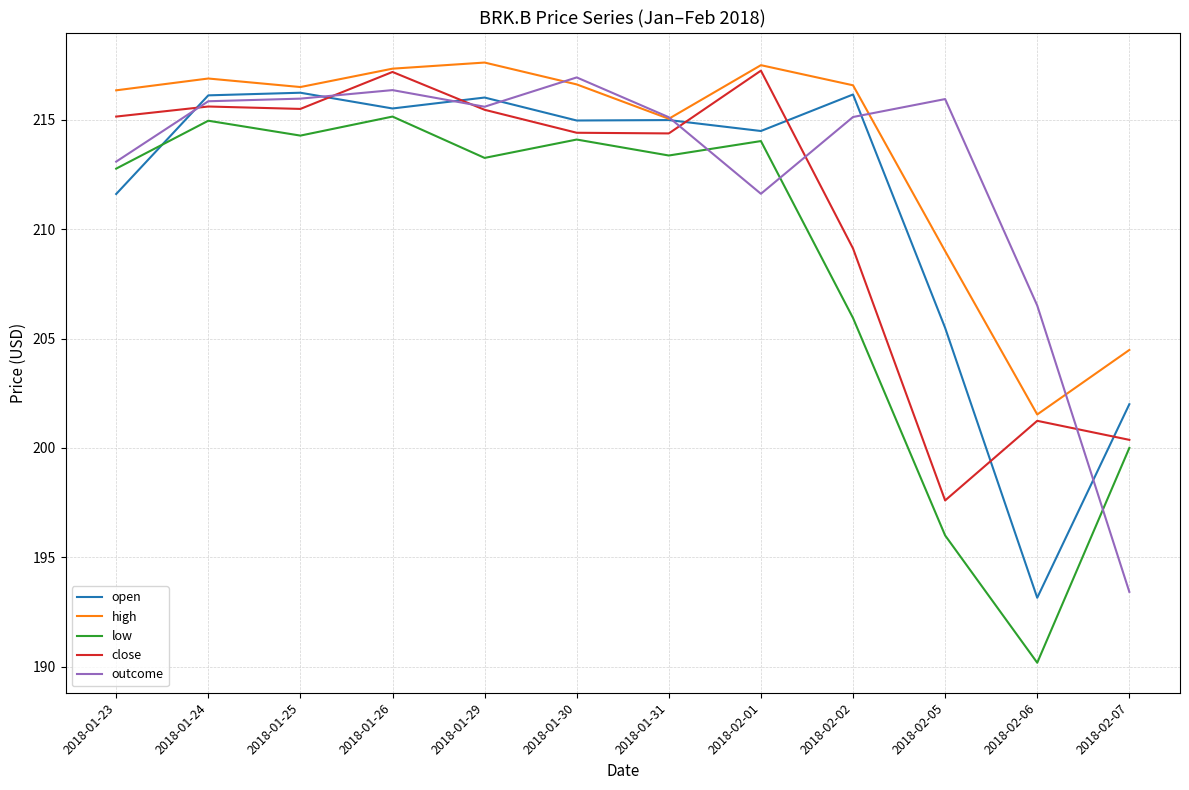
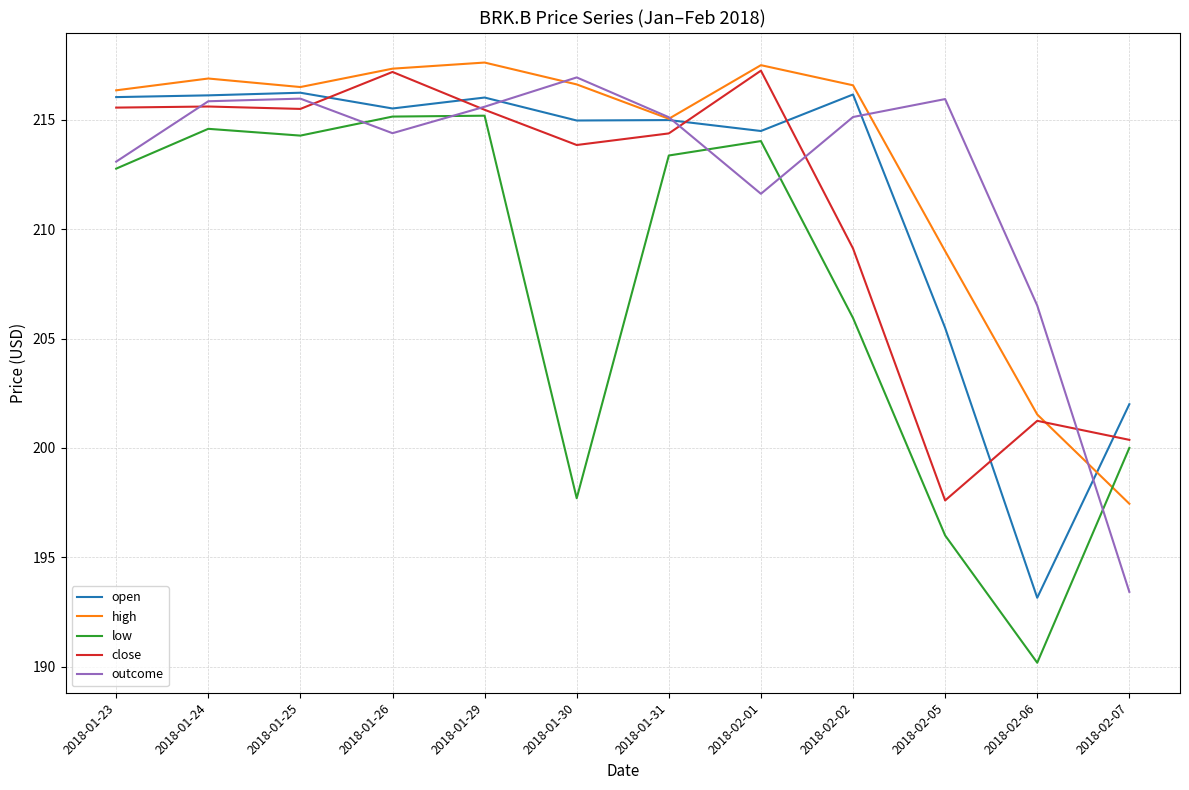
open, 2018-01-23: 211.6 -> 216.0
close, 2018-01-23: 215.2 -> 215.6
low, 2018-01-24: 215.0 -> 214.6
outcome, 2018-01-26: 216.4 -> 214.4
low, 2018-01-29: 213.3 -> 215.2
low, 2018-01-30: 214.1 -> 197.7
close, 2018-01-30: 214.4 -> 213.9
high, 2018-02-07: 204.5 -> 197.5
